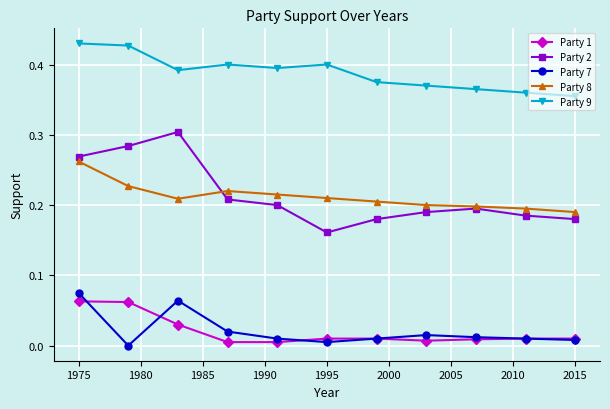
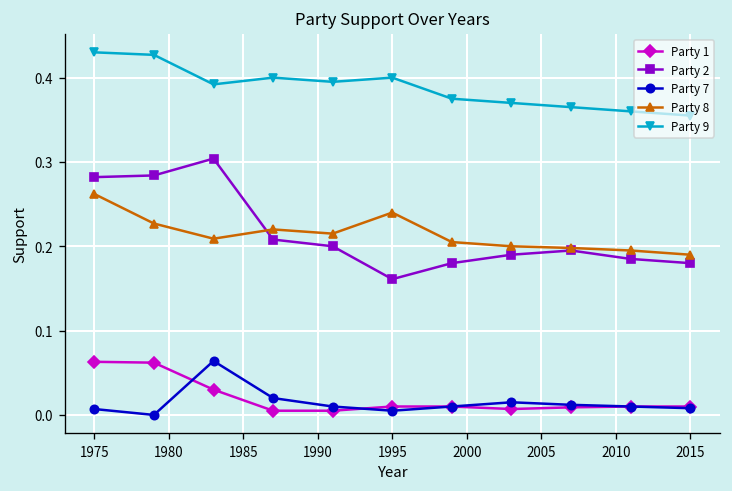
Party 2, 1975: 0.27 -> 0.28
Party 7, 1975: 0.08 -> 0.01
Party 8, 1995: 0.21 -> 0.24
